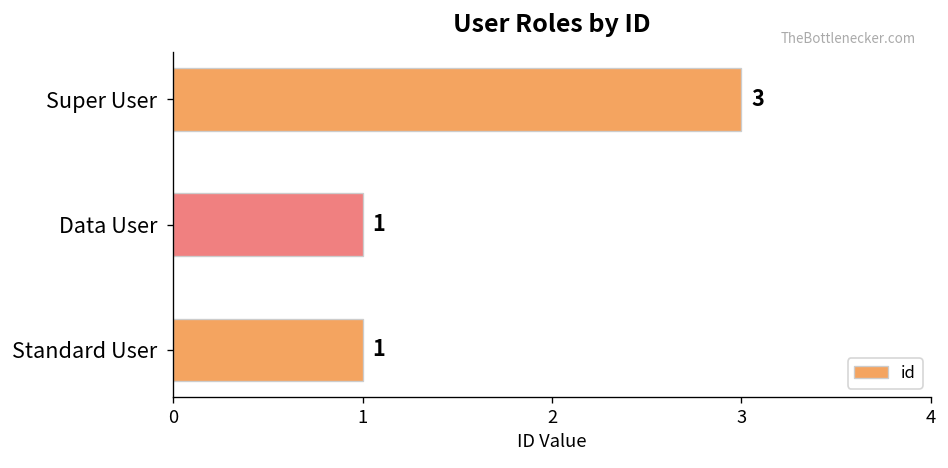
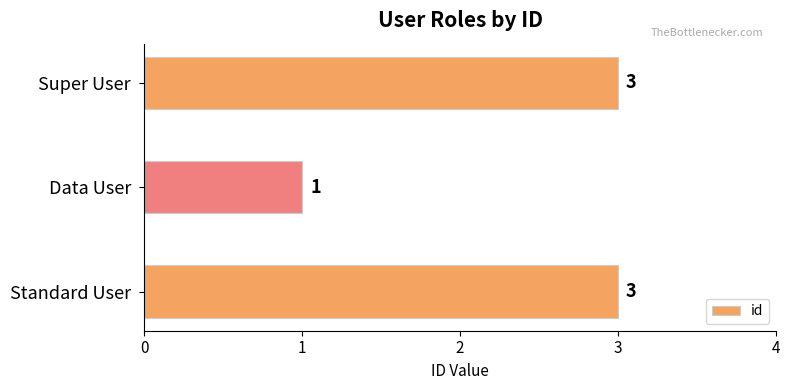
Standard User: 1 -> 3
